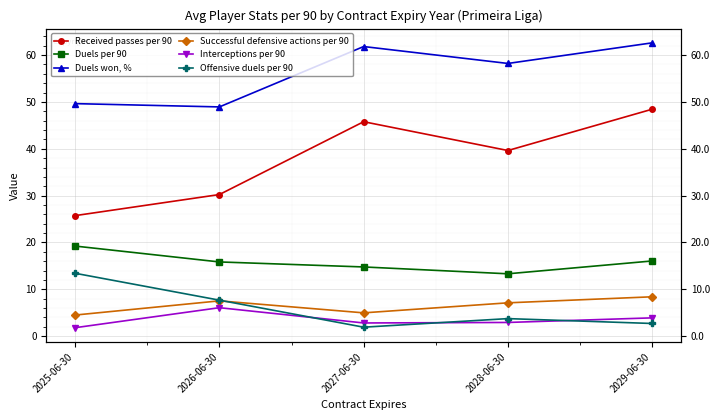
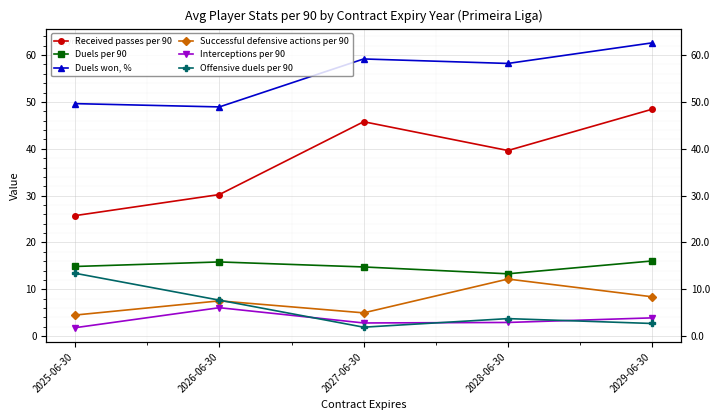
Duels per 90, 2025-06-30: 19 -> 15
Duels won, %, 2027-06-30: 62 -> 59
Successful defensive actions per 90, 2028-06-30: 7 -> 12
